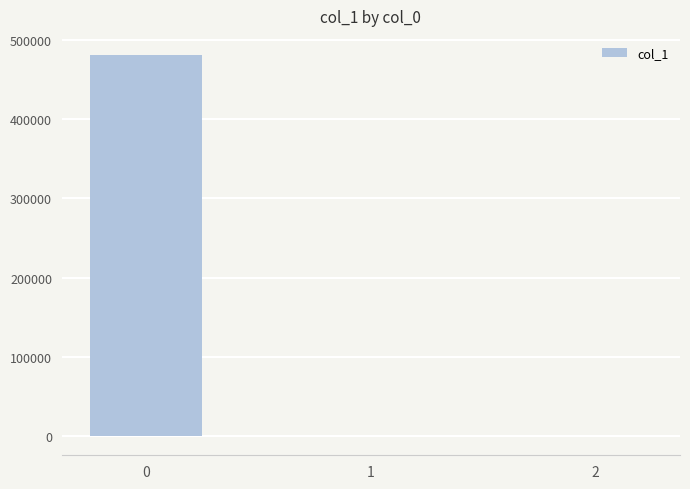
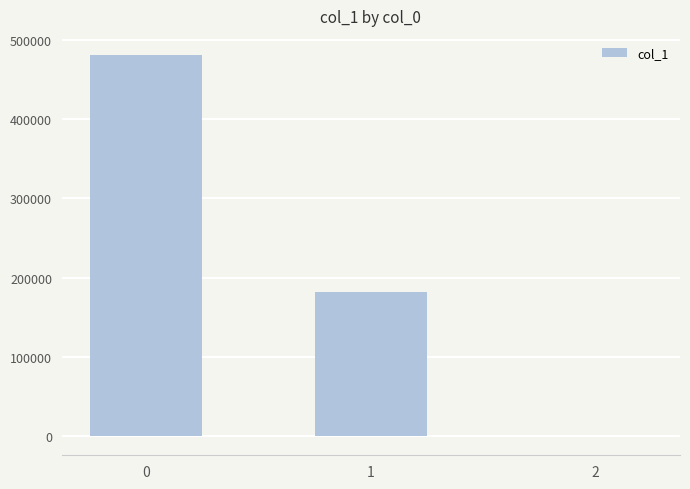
1: 0 -> 180000
